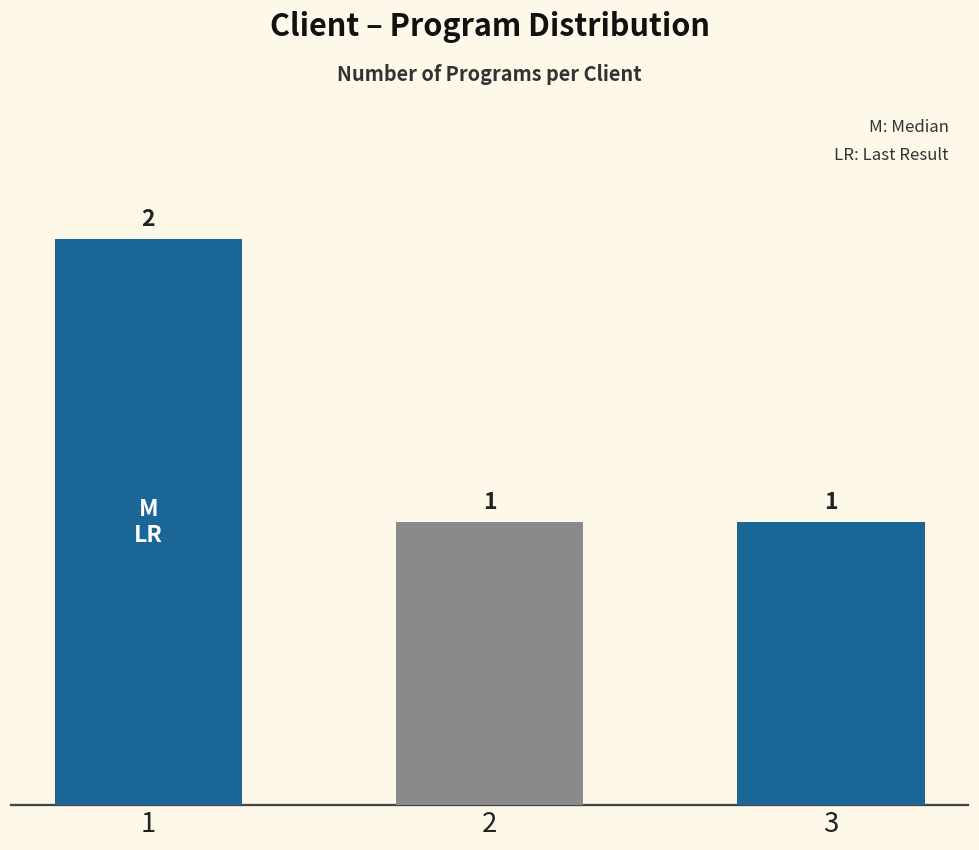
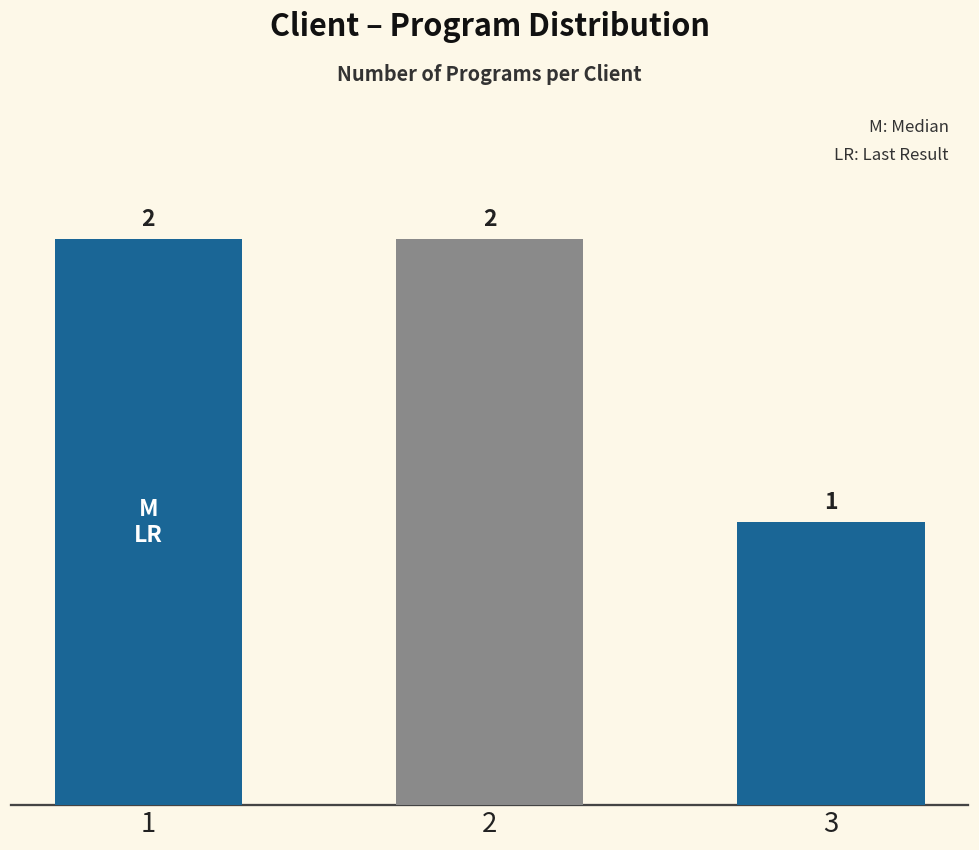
2: 1 -> 2
